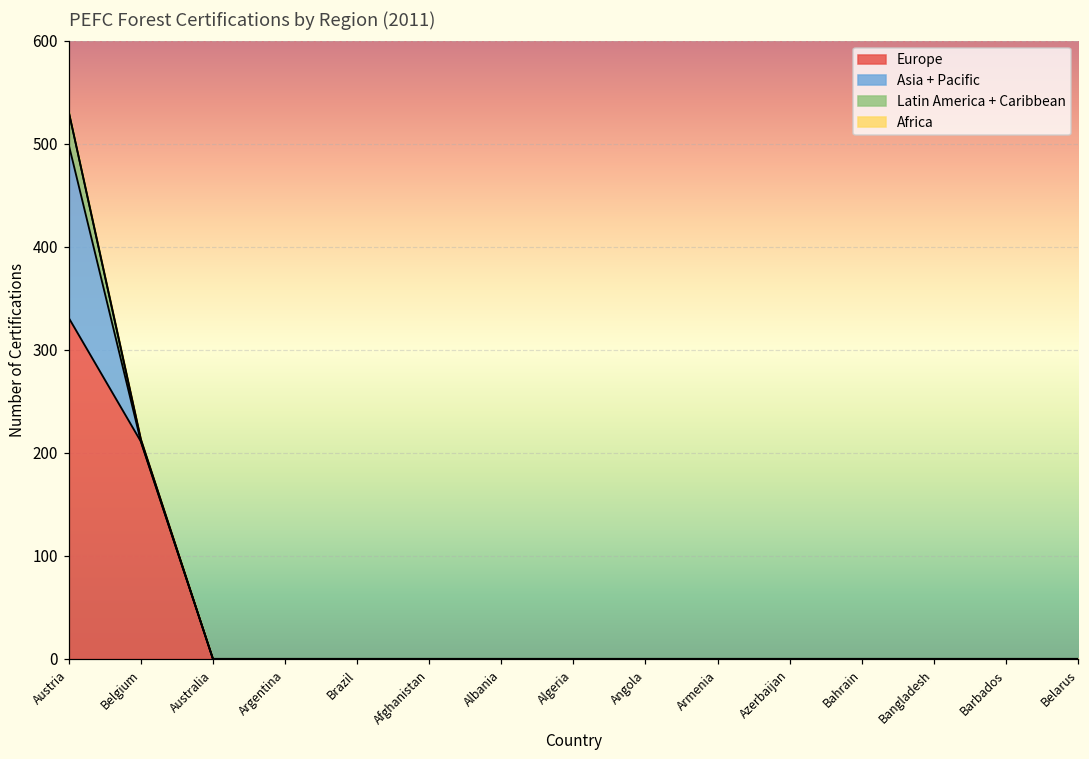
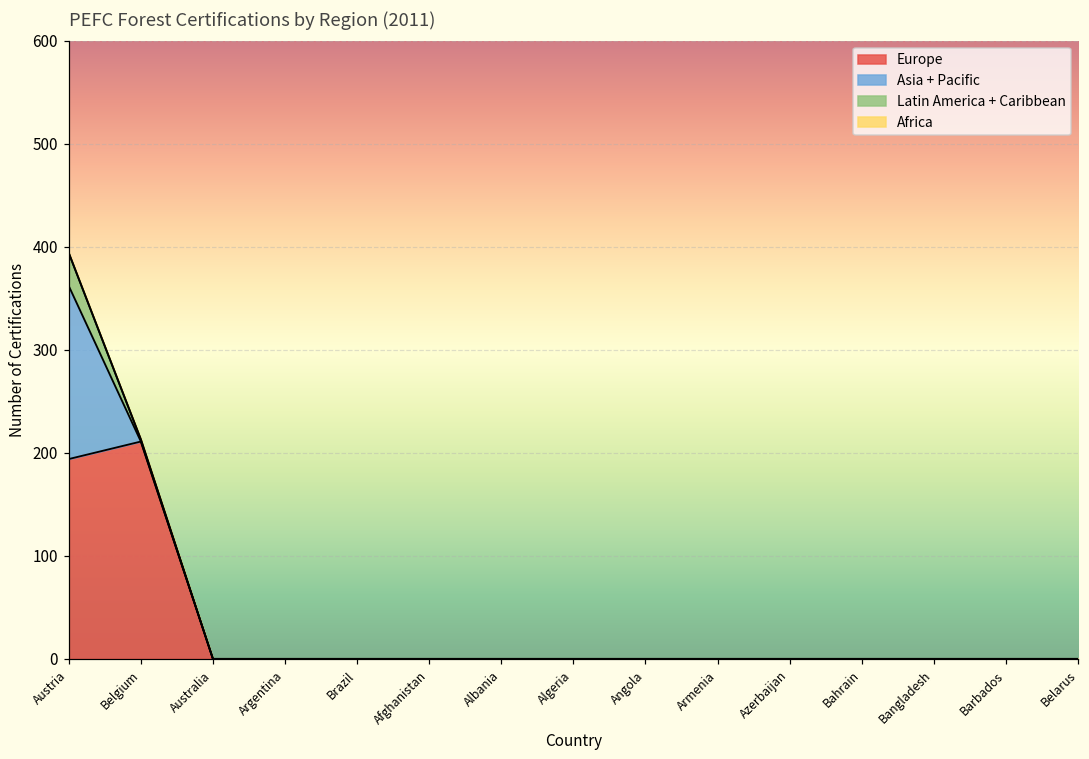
Europe, Austria: 330 -> 190
